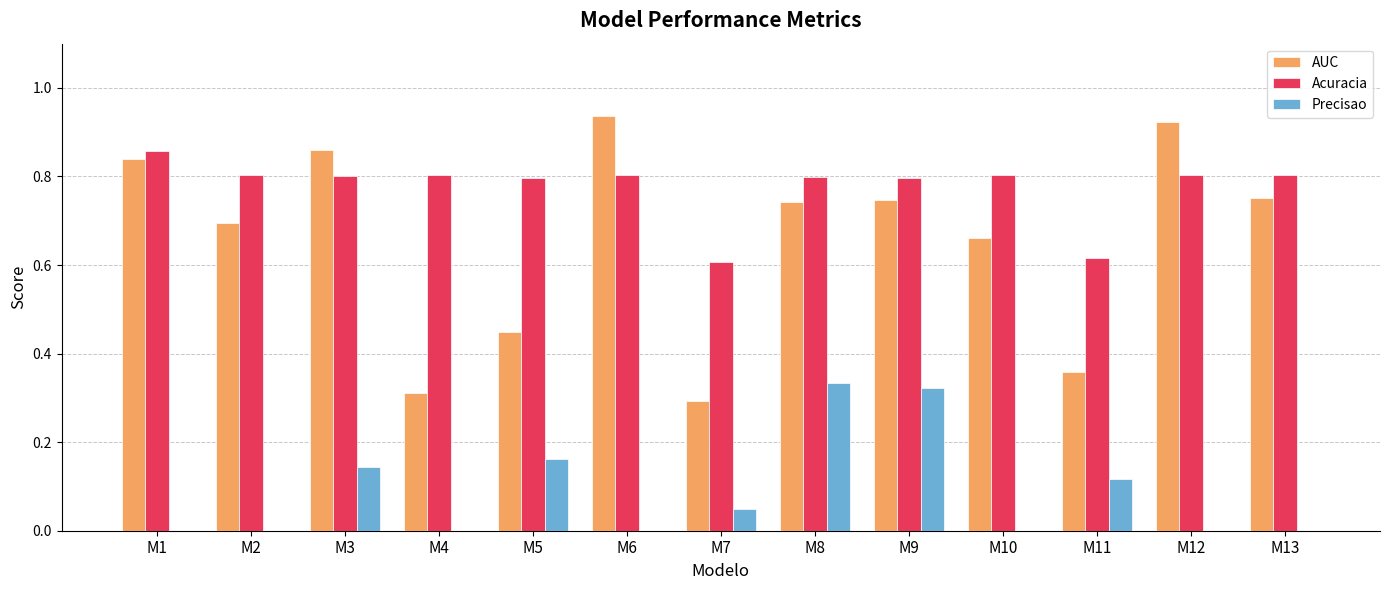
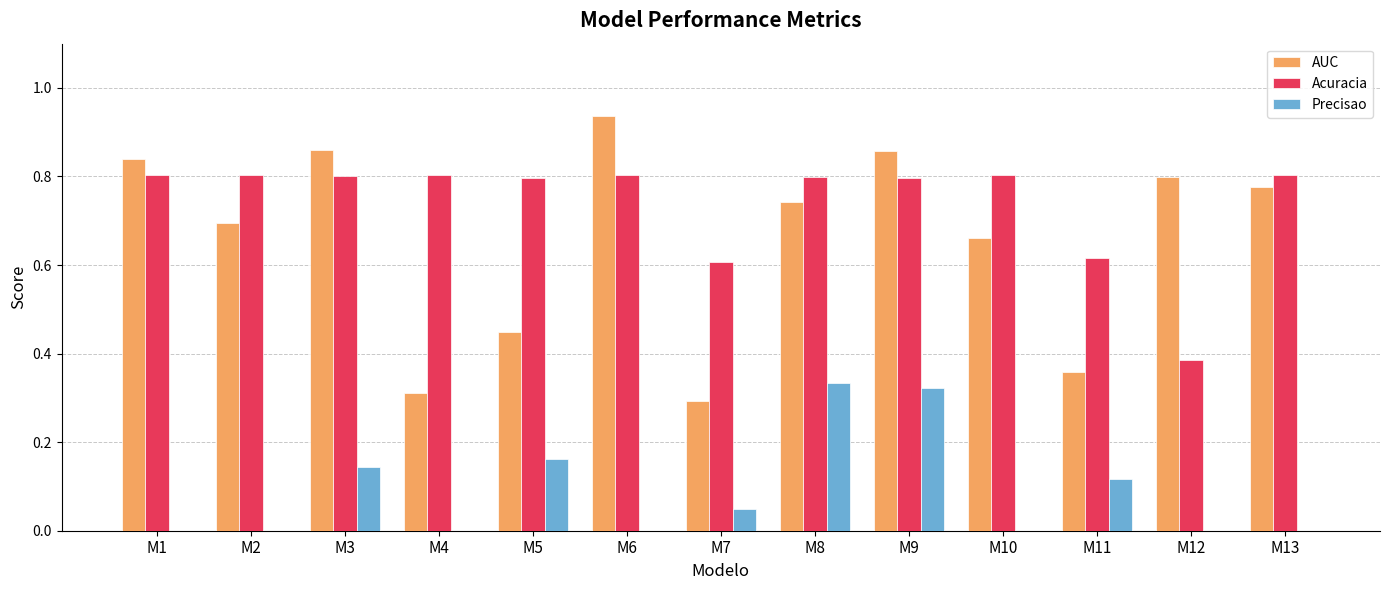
Acuracia, M1: 0.86 -> 0.80
AUC, M9: 0.75 -> 0.86
AUC, M12: 0.92 -> 0.80
Acuracia, M12: 0.80 -> 0.39
AUC, M13: 0.75 -> 0.78
